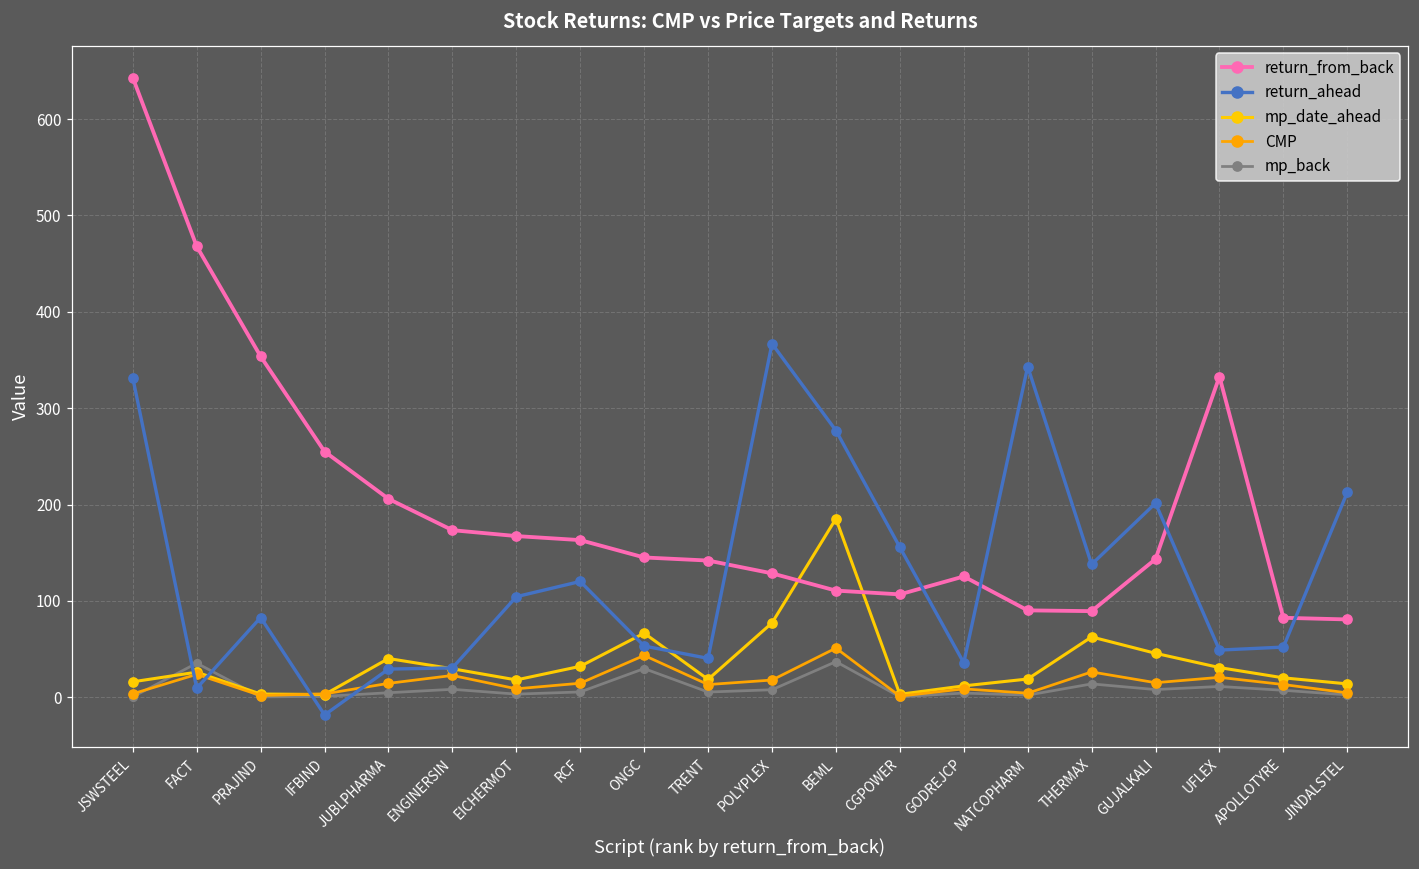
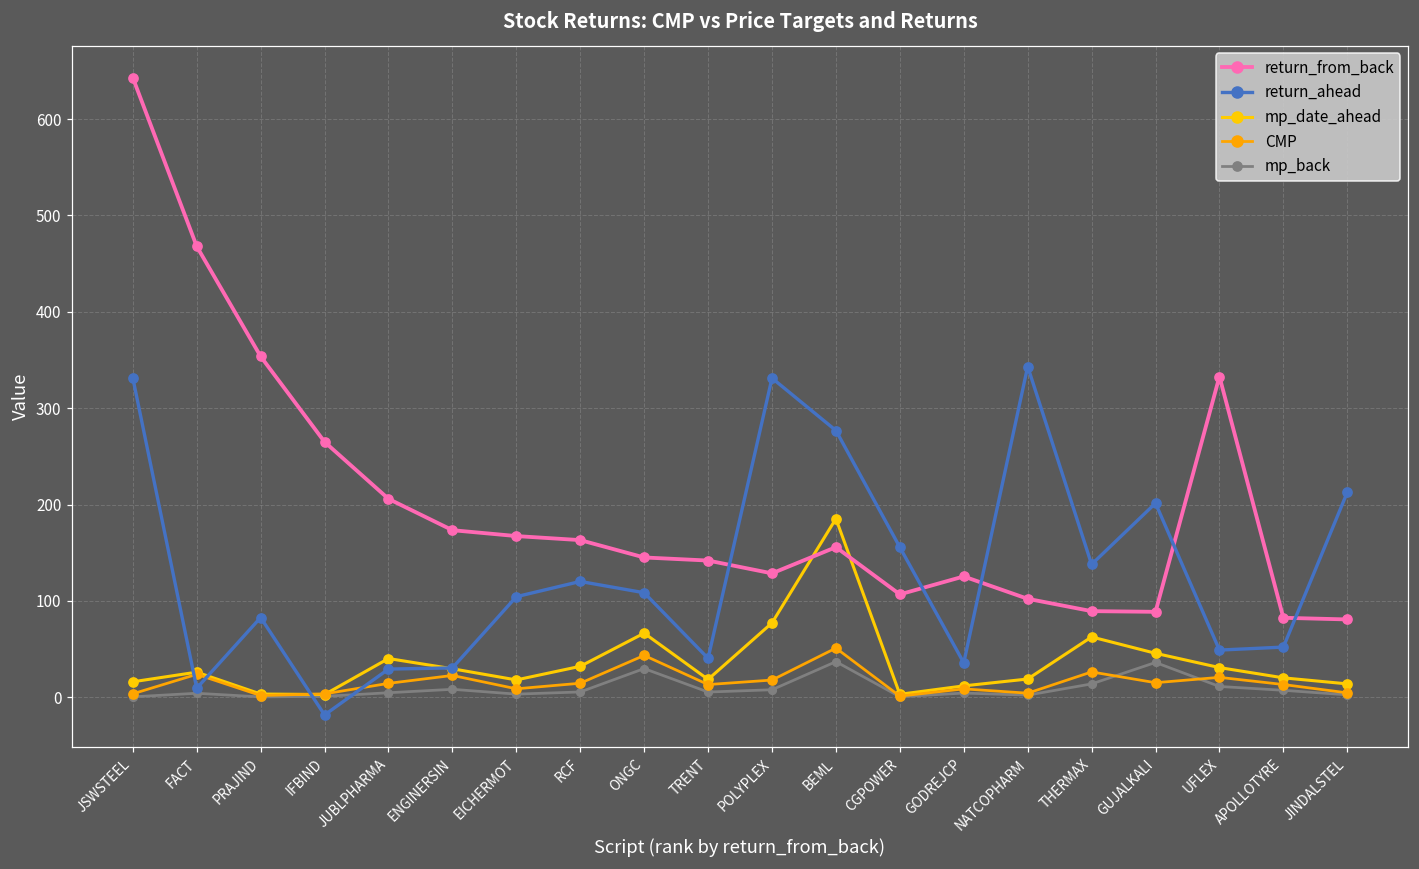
mp_back, FACT: 40 -> 0
return_from_back, IFBIND: 260 -> 270
return_ahead, ONGC: 50 -> 110
return_ahead, POLYPLEX: 370 -> 330
return_from_back, BEML: 110 -> 160
return_from_back, NATCOPHARM: 90 -> 100
return_from_back, GUJALKALI: 140 -> 90
mp_back, GUJALKALI: 10 -> 40
